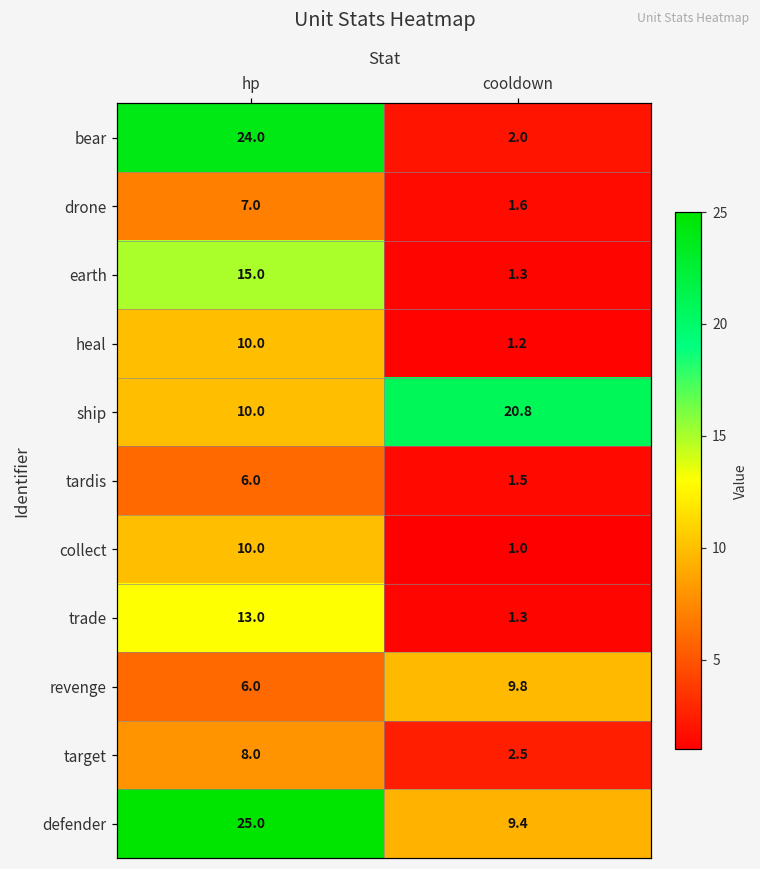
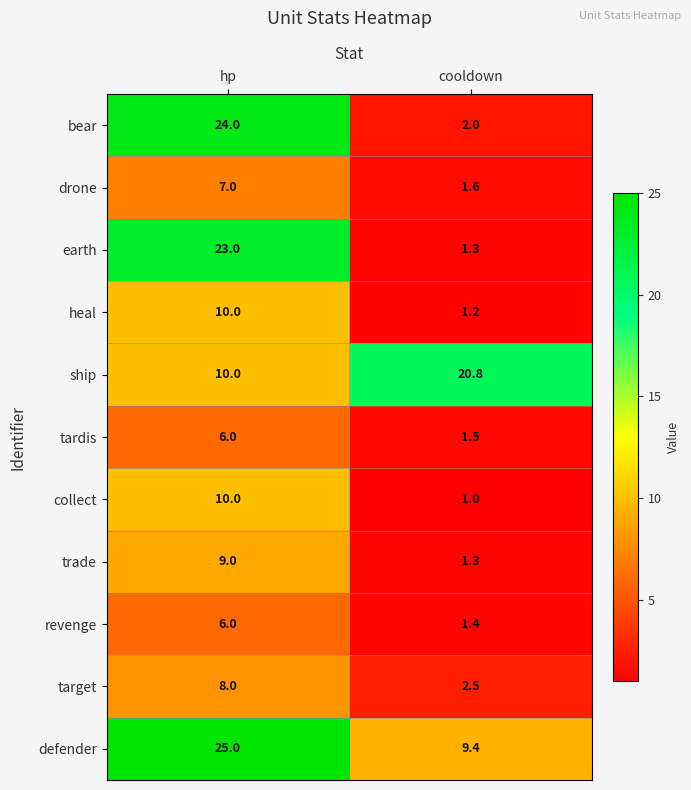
earth, hp: 15.0 -> 23.0
trade, hp: 13.0 -> 9.0
revenge, cooldown: 9.8 -> 1.4
